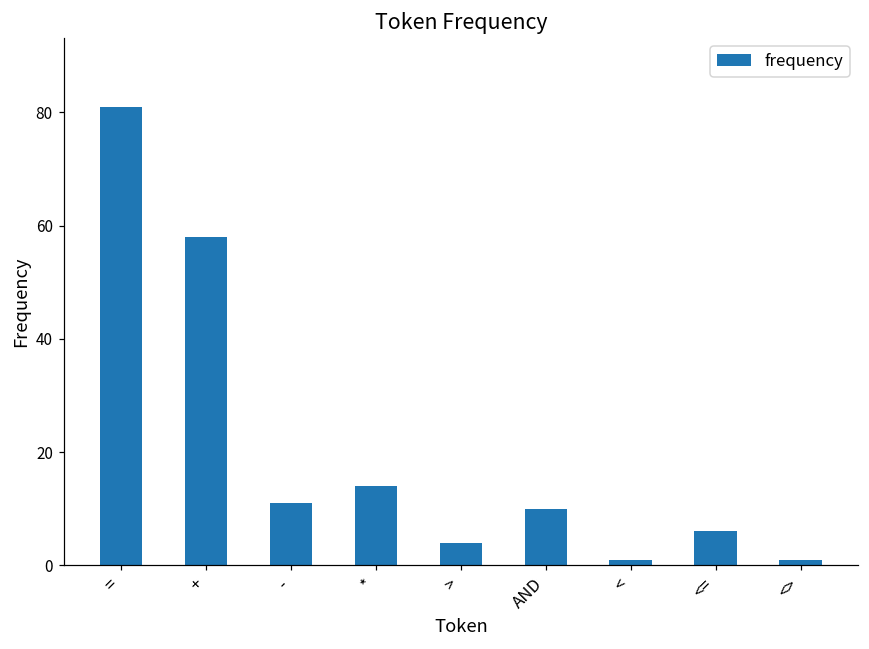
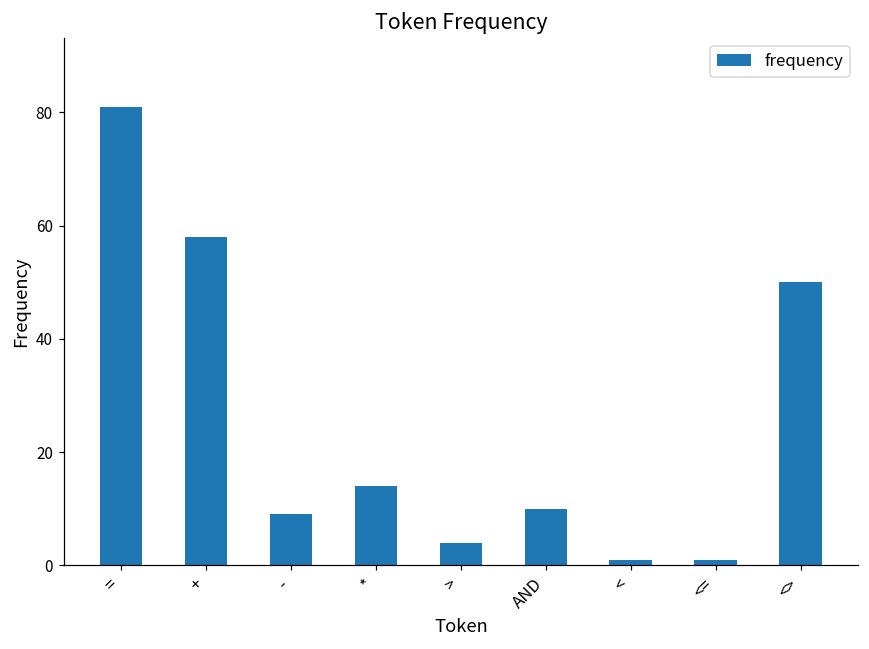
-: 11 -> 9
<=: 6 -> 1
<>: 1 -> 50
